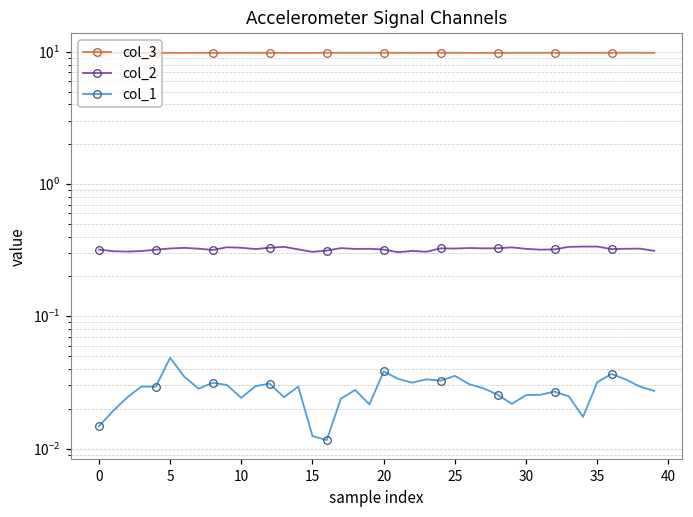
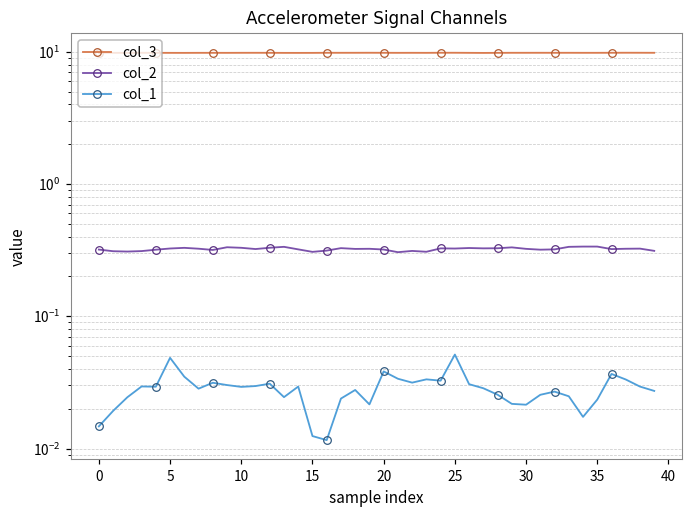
col_1, 10: 0.024 -> 0.029
col_1, 25: 0.035 -> 0.051
col_1, 30: 0.025 -> 0.021
col_1, 35: 0.032 -> 0.023
